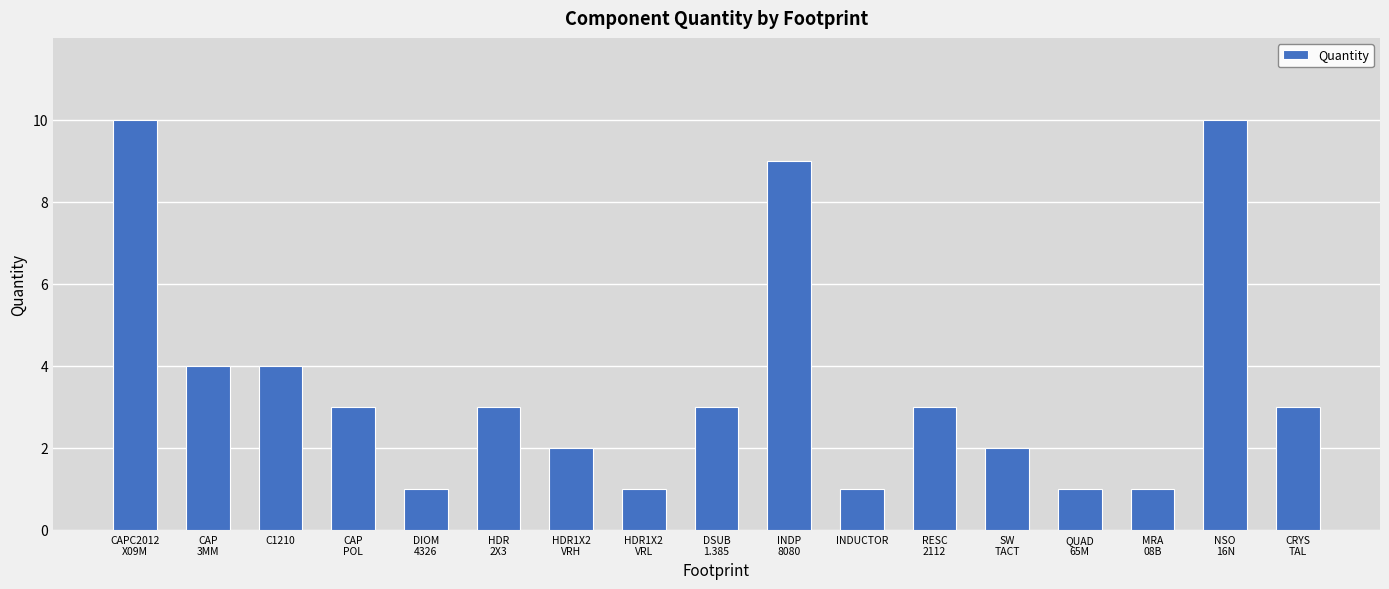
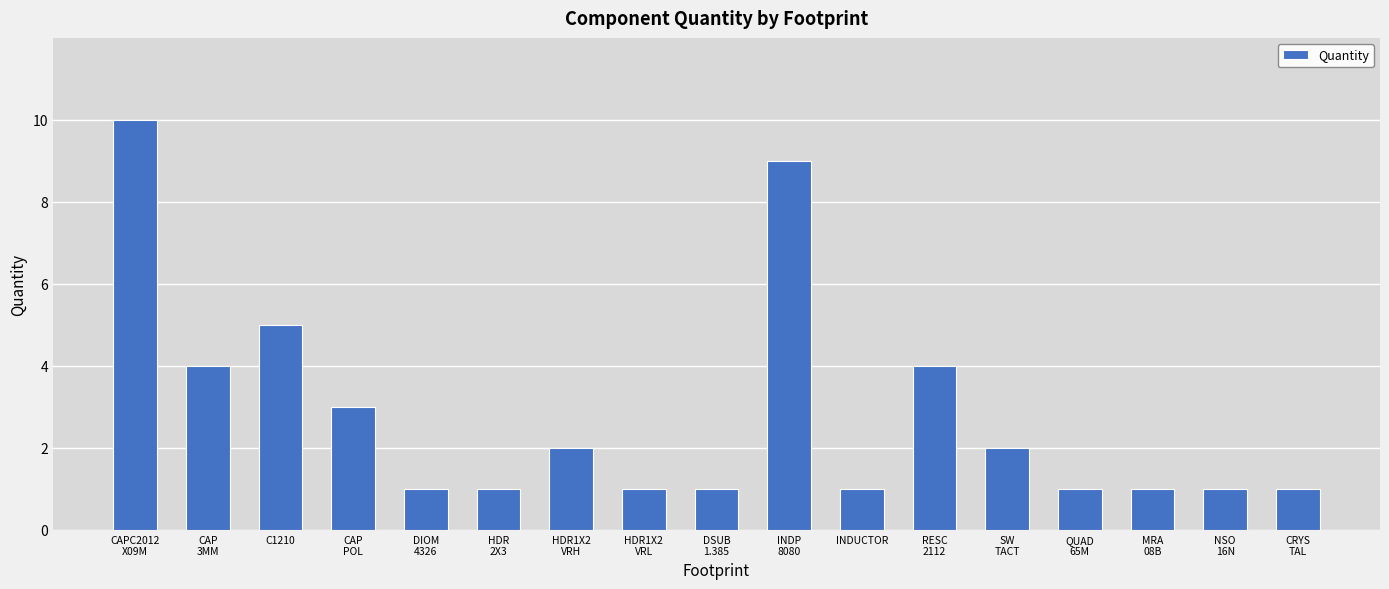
C1210: 4 -> 5
HDR 2X3: 3 -> 1
DSUB 1.385: 3 -> 1
RESC 2112: 3 -> 4
NSO 16N: 10 -> 1
CRYS TAL: 3 -> 1
